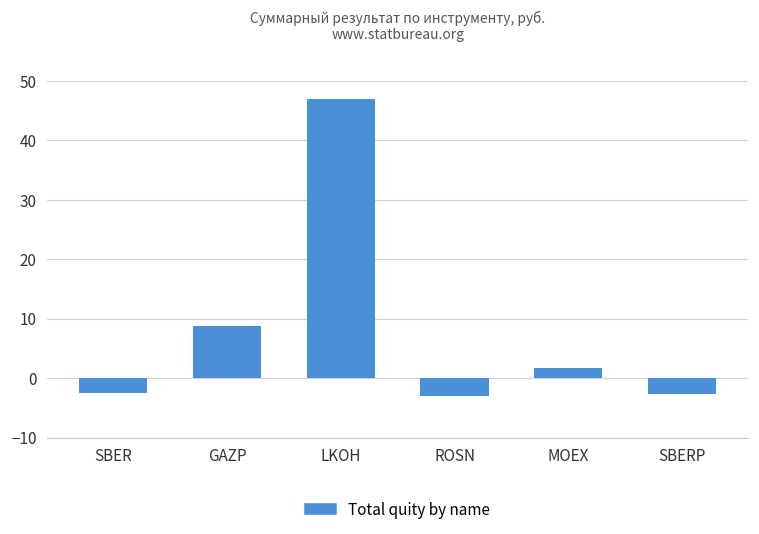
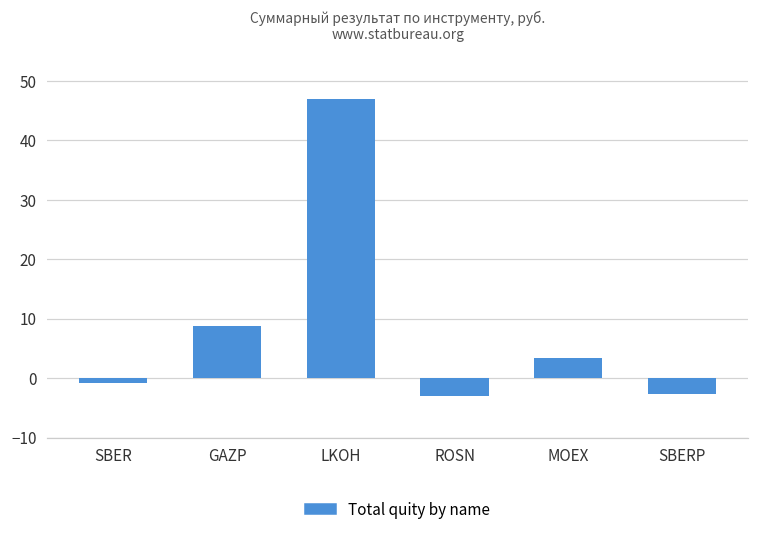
SBER: -3 -> -1
MOEX: 2 -> 3
